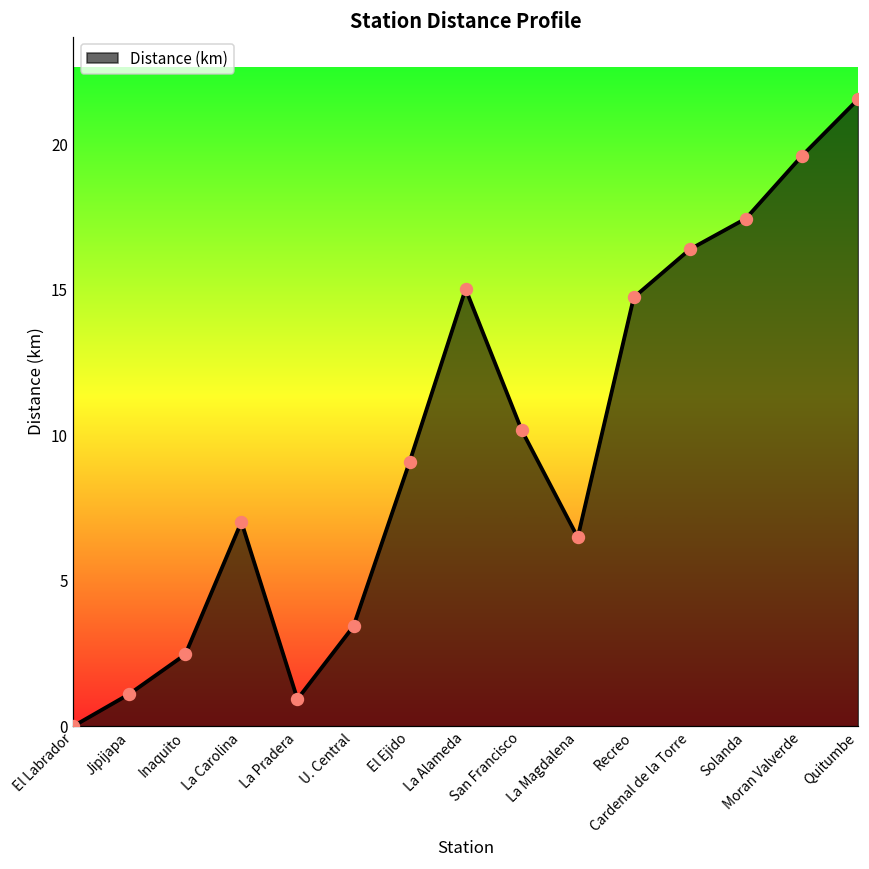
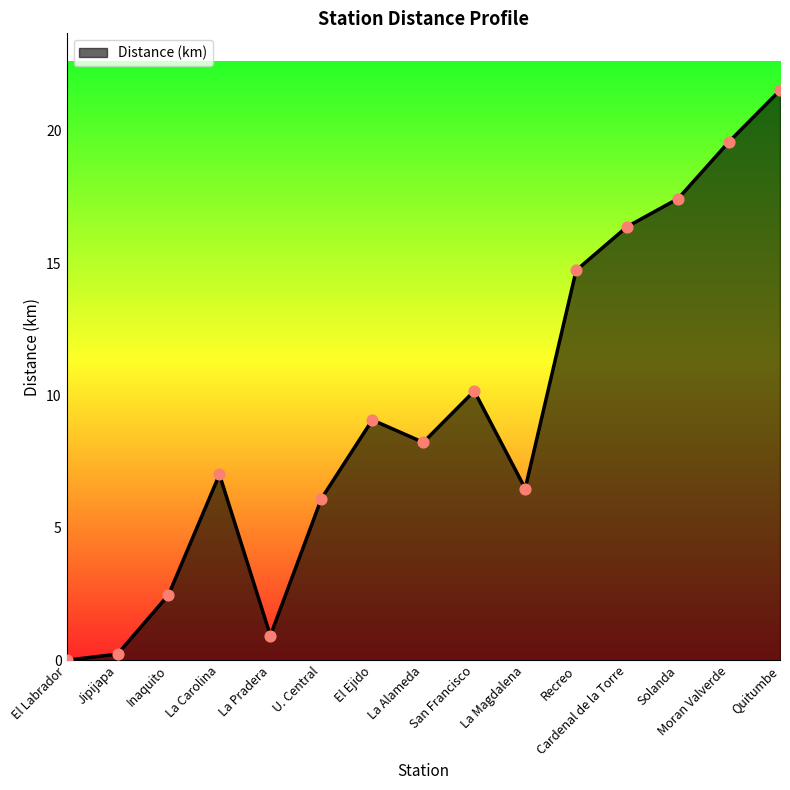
Jipijapa: 1.1 -> 0.2
U. Central: 3.4 -> 6.1
La Alameda: 15.0 -> 8.2
